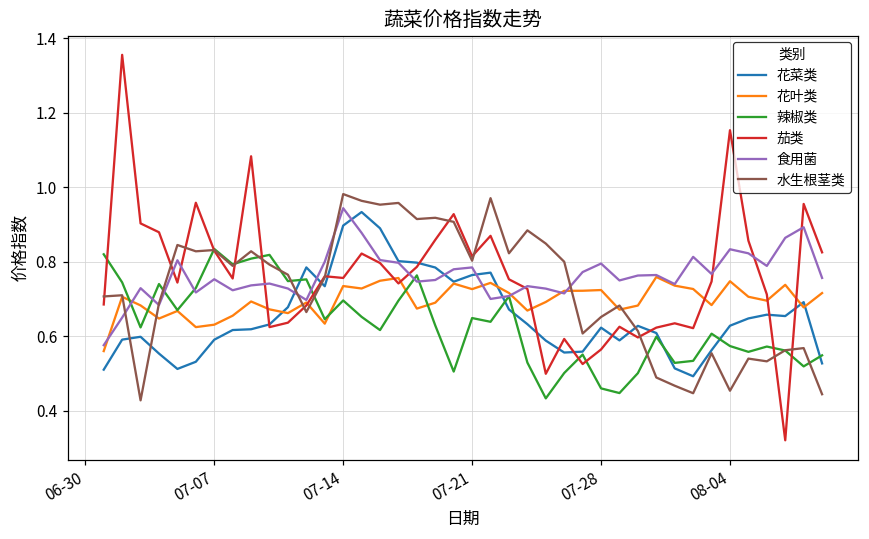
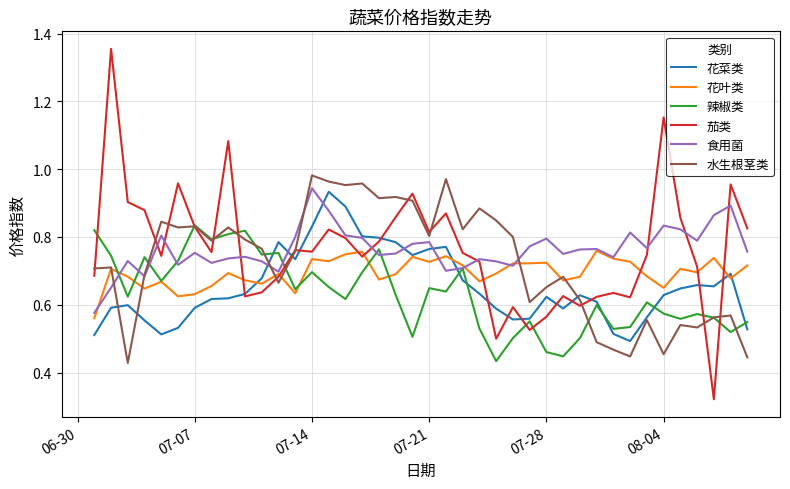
花菜类, 07-14: 0.90 -> 0.83
花叶类, 08-04: 0.75 -> 0.65
